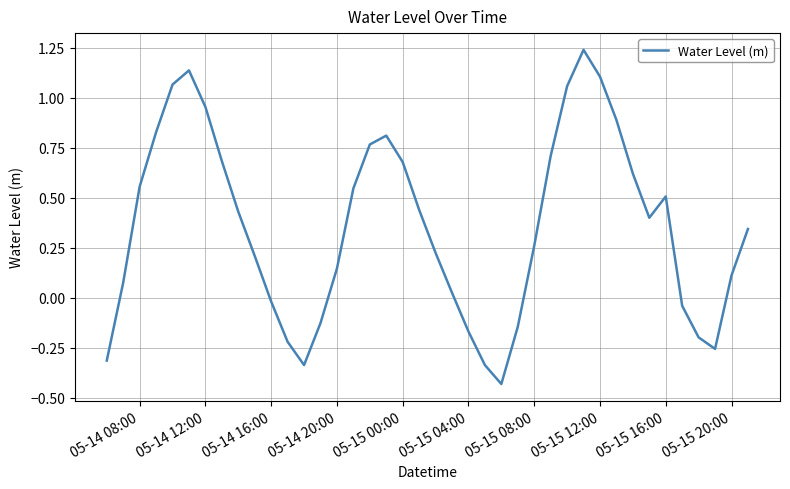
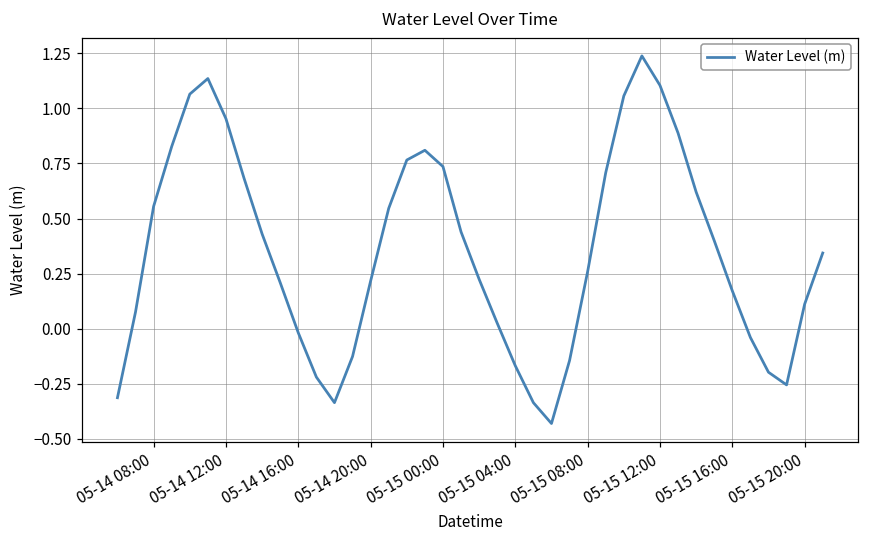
05-14 20:00: 0.15 -> 0.22
05-15 00:00: 0.68 -> 0.74
05-15 16:00: 0.51 -> 0.17
